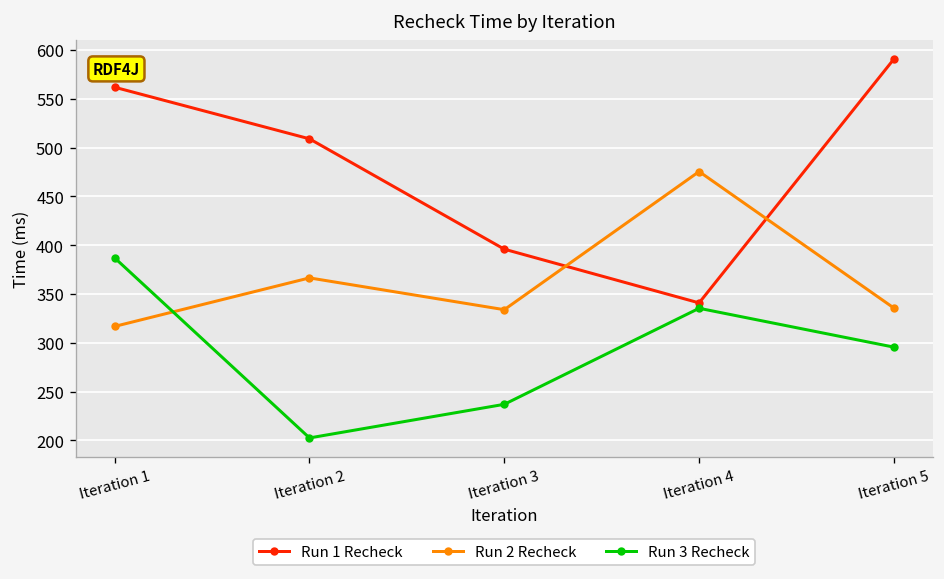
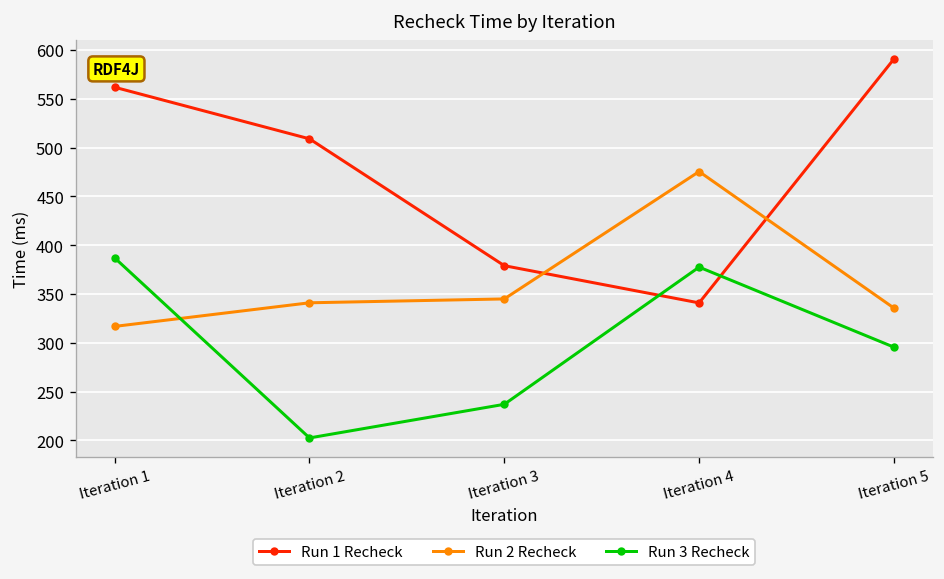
Run 2 Recheck, Iteration 2: 370 -> 340
Run 1 Recheck, Iteration 3: 400 -> 380
Run 2 Recheck, Iteration 3: 330 -> 340
Run 3 Recheck, Iteration 4: 340 -> 380
